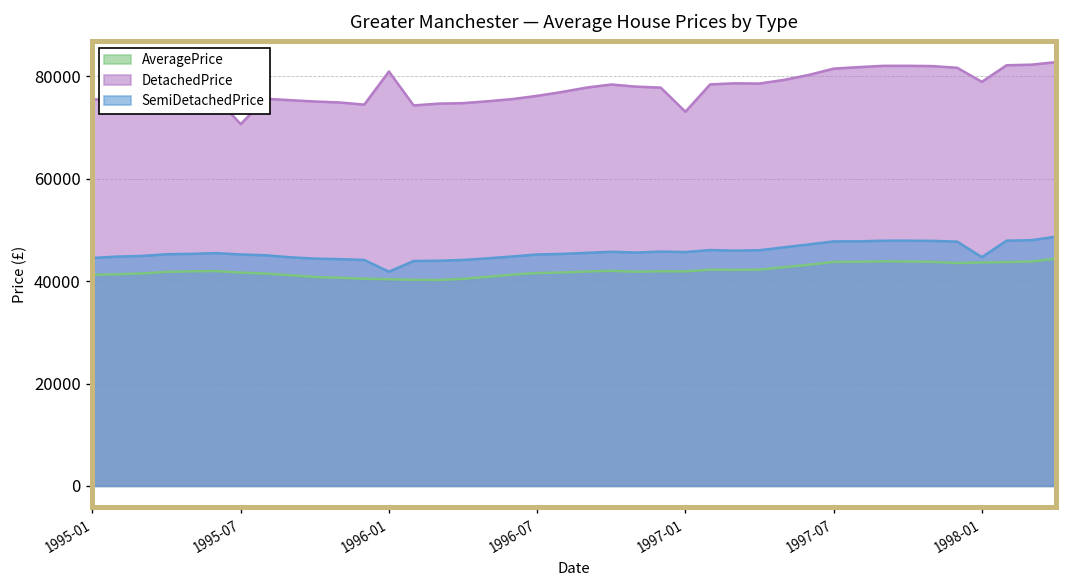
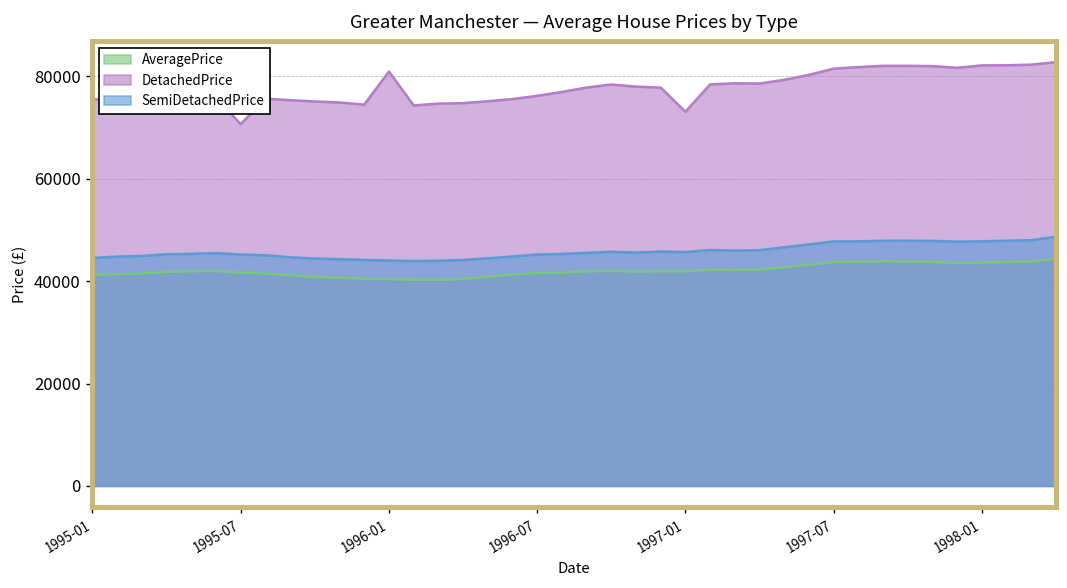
SemiDetachedPrice, 1996-01: 42000 -> 44000
DetachedPrice, 1998-01: 79000 -> 82000
SemiDetachedPrice, 1998-01: 45000 -> 48000
